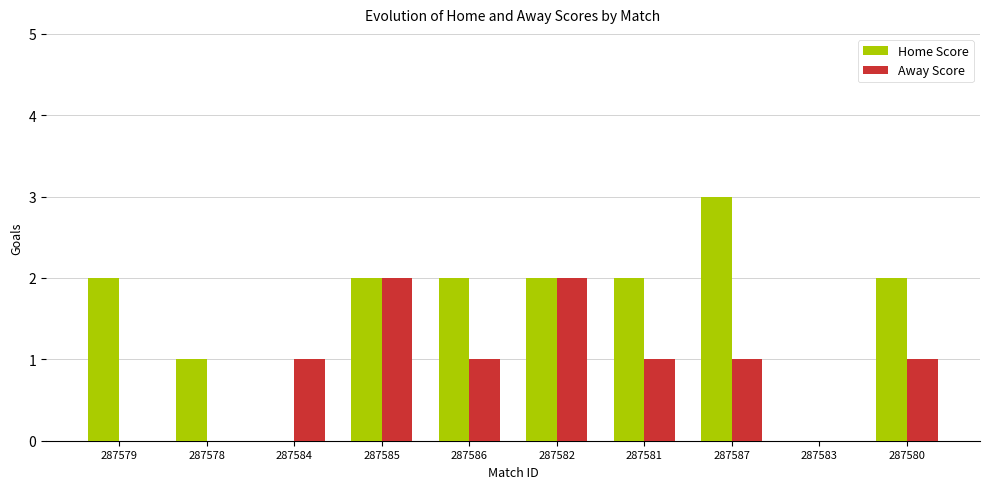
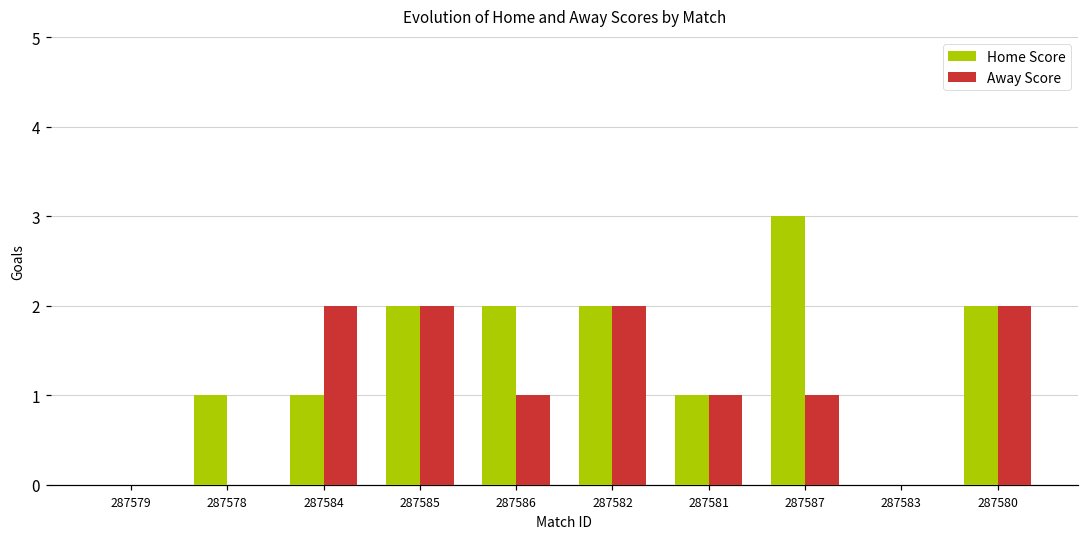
Home Score, 287579: 2 -> 0
Home Score, 287584: 0 -> 1
Away Score, 287584: 1 -> 2
Home Score, 287581: 2 -> 1
Away Score, 287580: 1 -> 2
